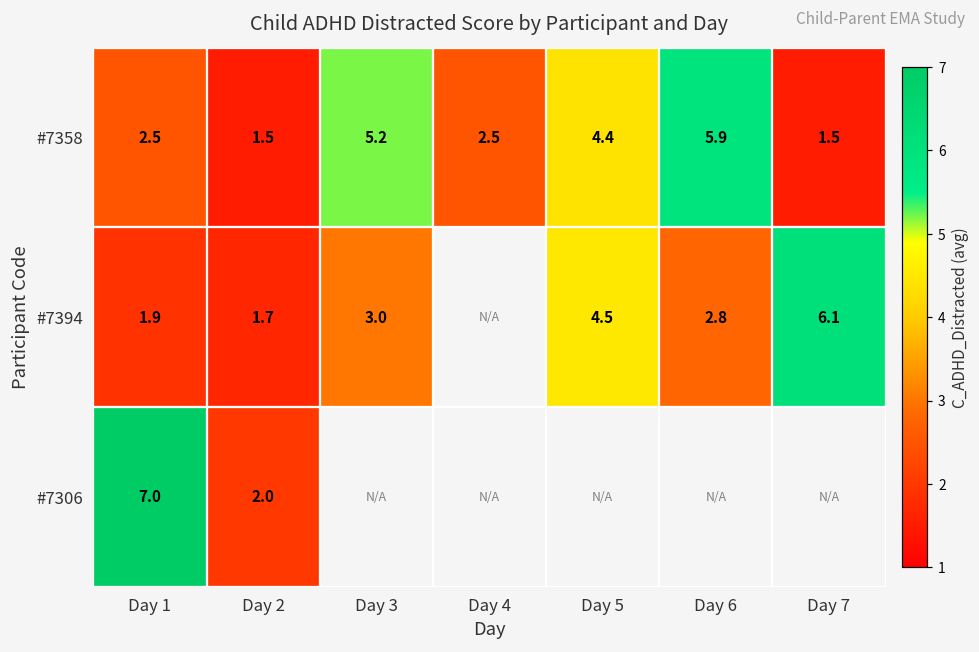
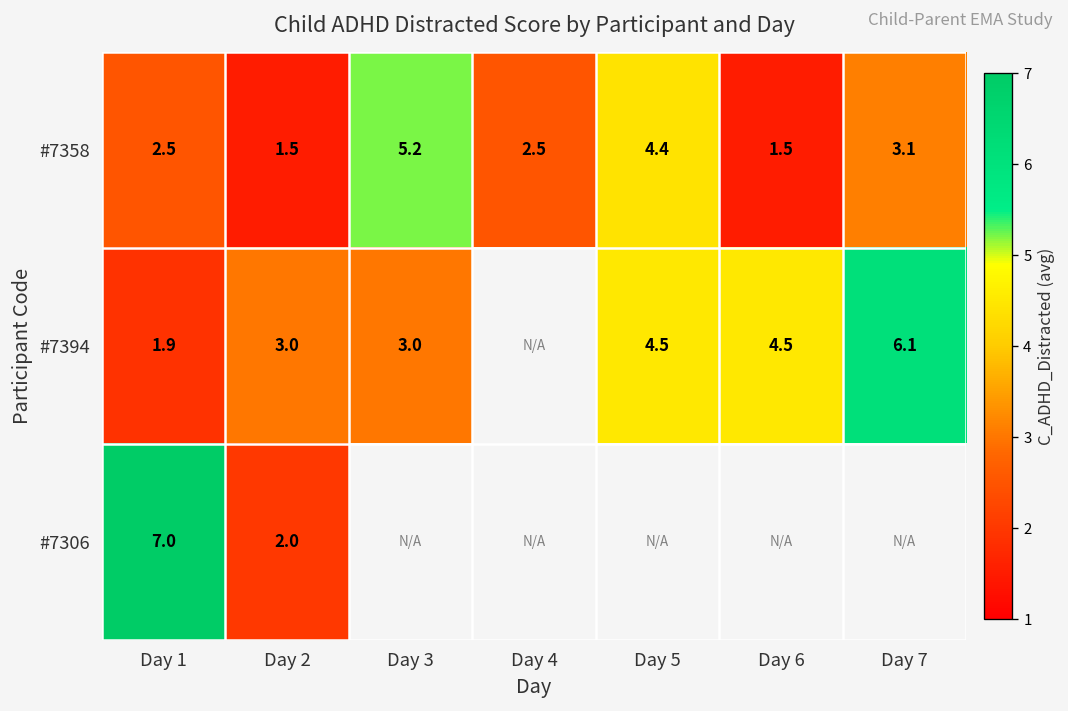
#7358, Day 6: 5.9 -> 1.5
#7358, Day 7: 1.5 -> 3.1
#7394, Day 2: 1.7 -> 3.0
#7394, Day 6: 2.8 -> 4.5
